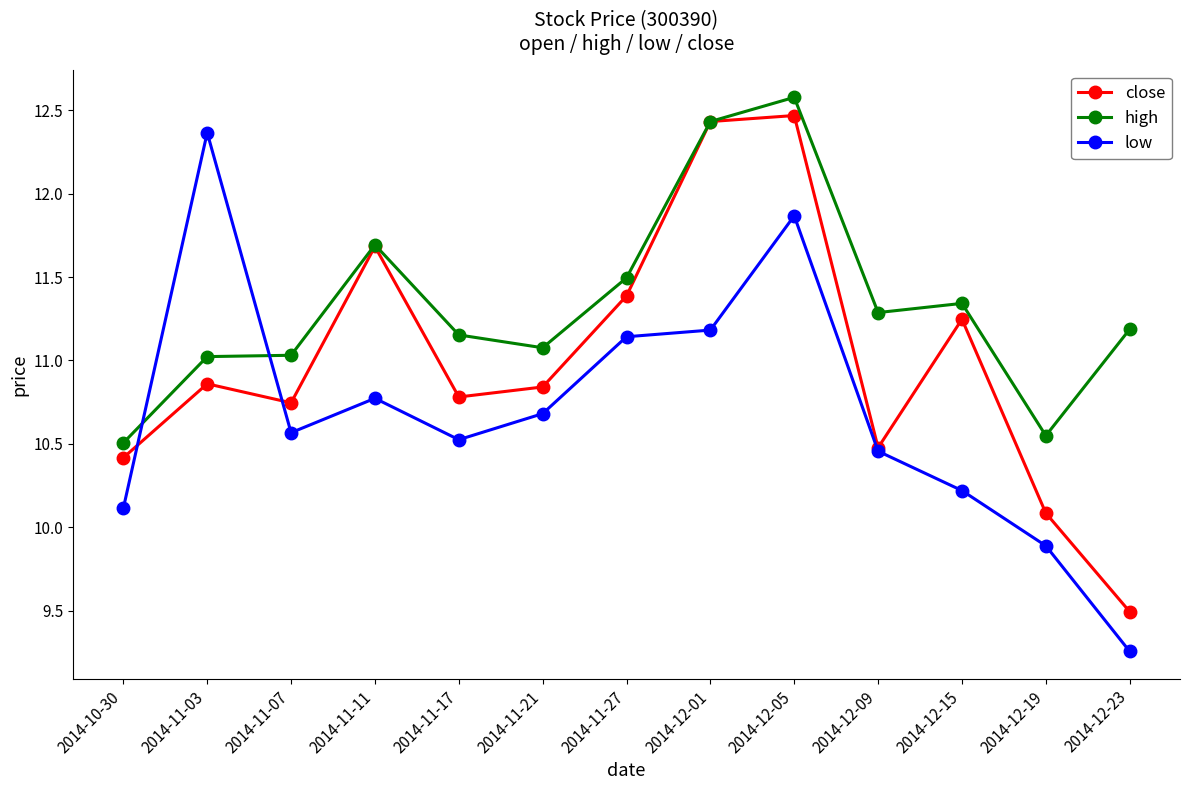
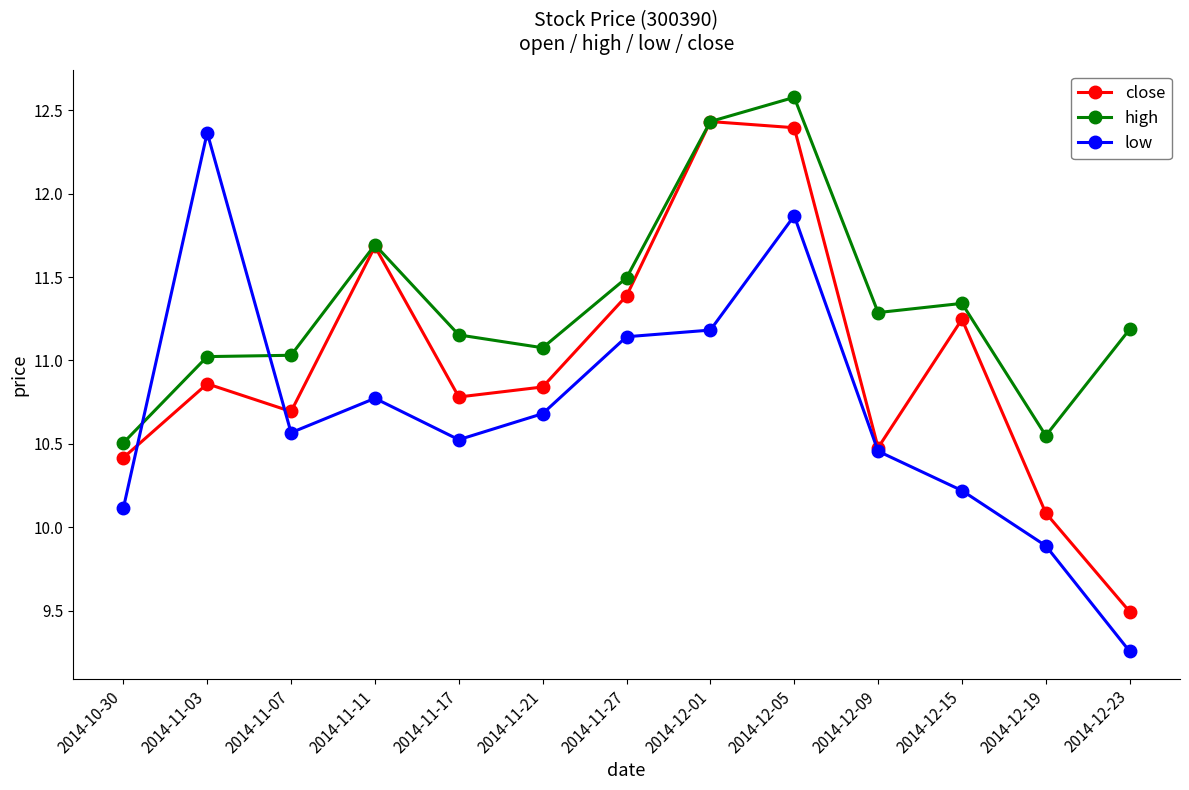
close, 2014-11-07: 10.75 -> 10.69
close, 2014-12-05: 12.47 -> 12.40
